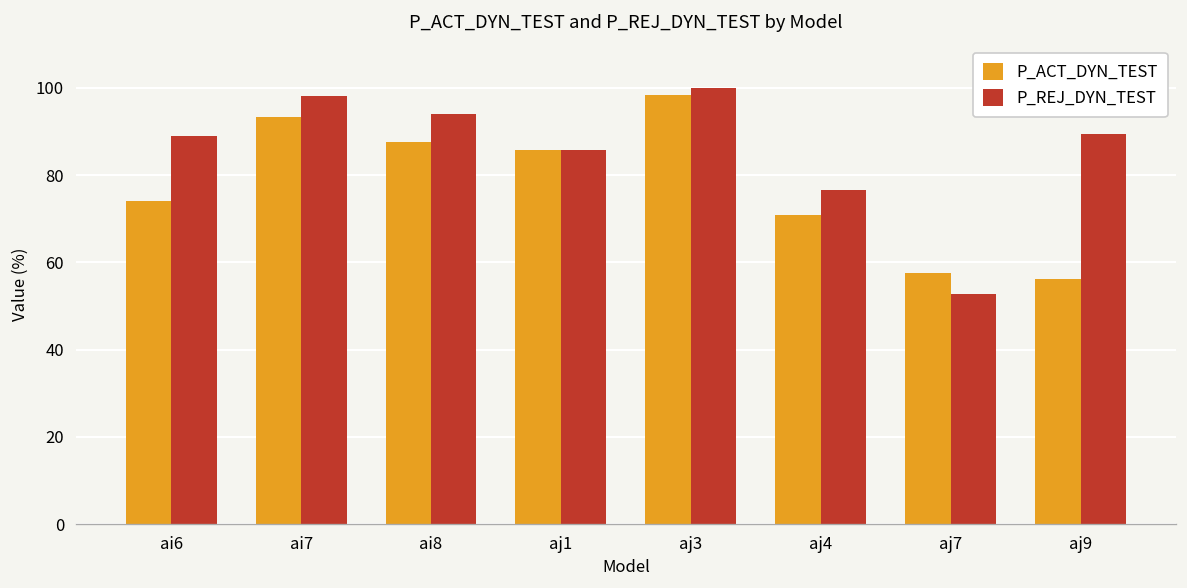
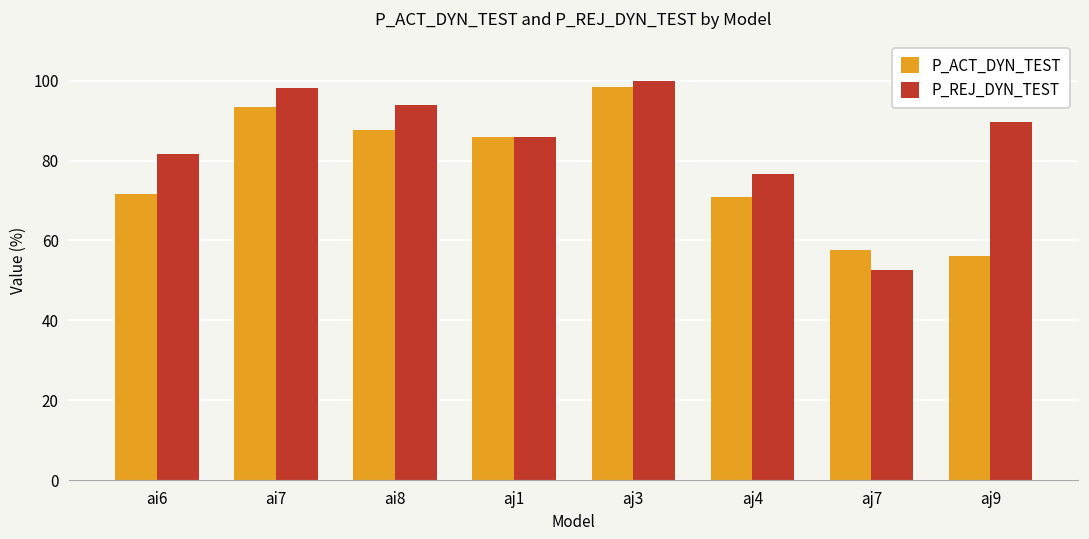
P_ACT_DYN_TEST, ai6: 74 -> 72
P_REJ_DYN_TEST, ai6: 89 -> 82
